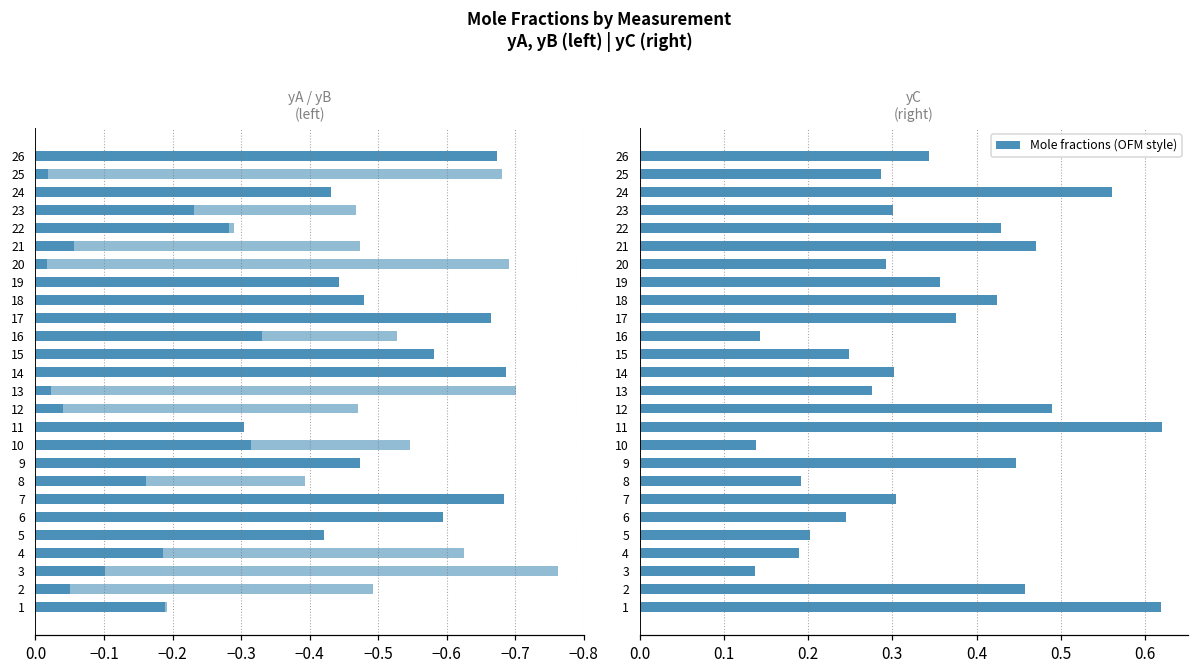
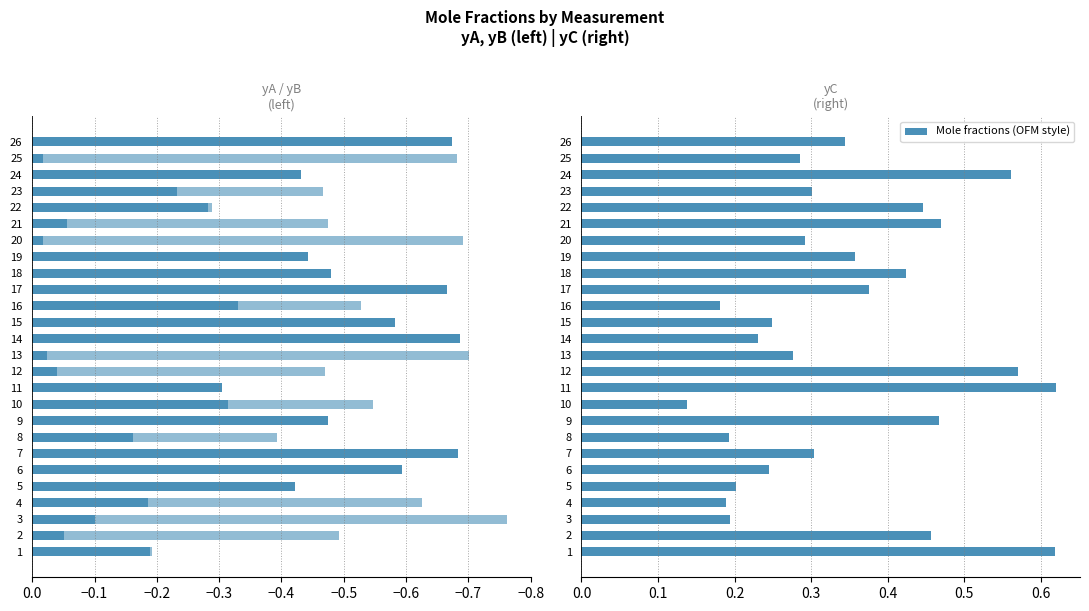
yC (right), 22: 0.43 -> 0.45
yC (right), 16: 0.14 -> 0.18
yC (right), 14: 0.30 -> 0.23
yC (right), 12: 0.49 -> 0.57
yC (right), 9: 0.45 -> 0.47
yC (right), 3: 0.14 -> 0.19
